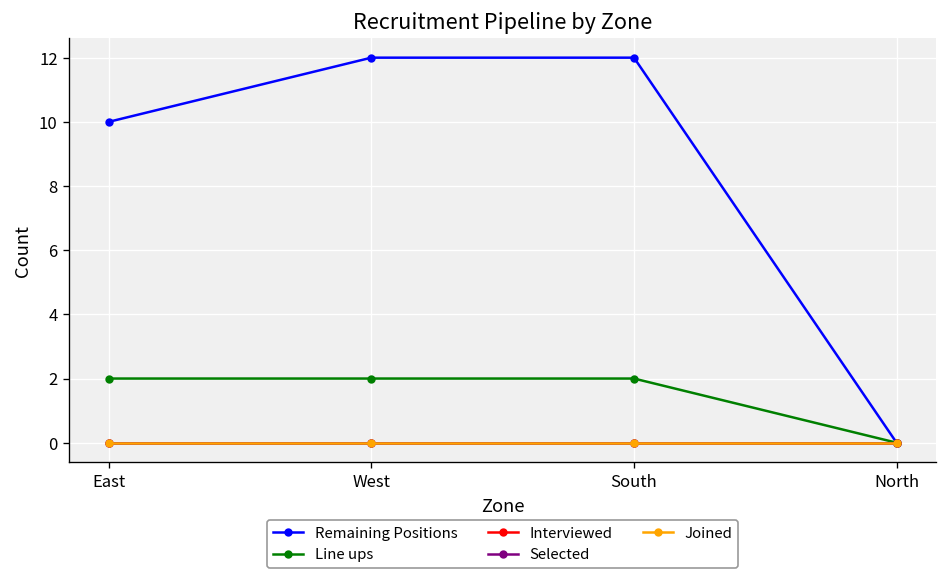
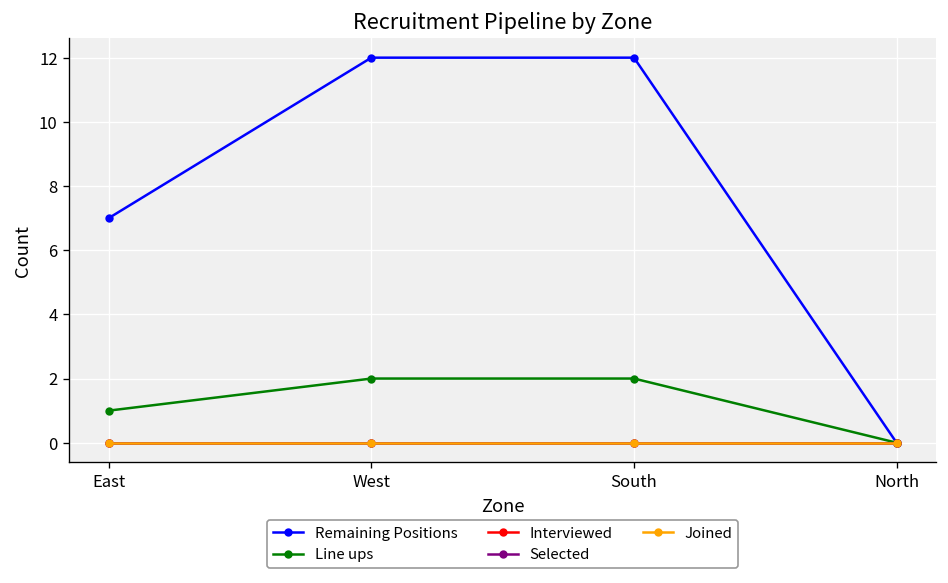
Remaining Positions, East: 10 -> 7
Line ups, East: 2 -> 1
